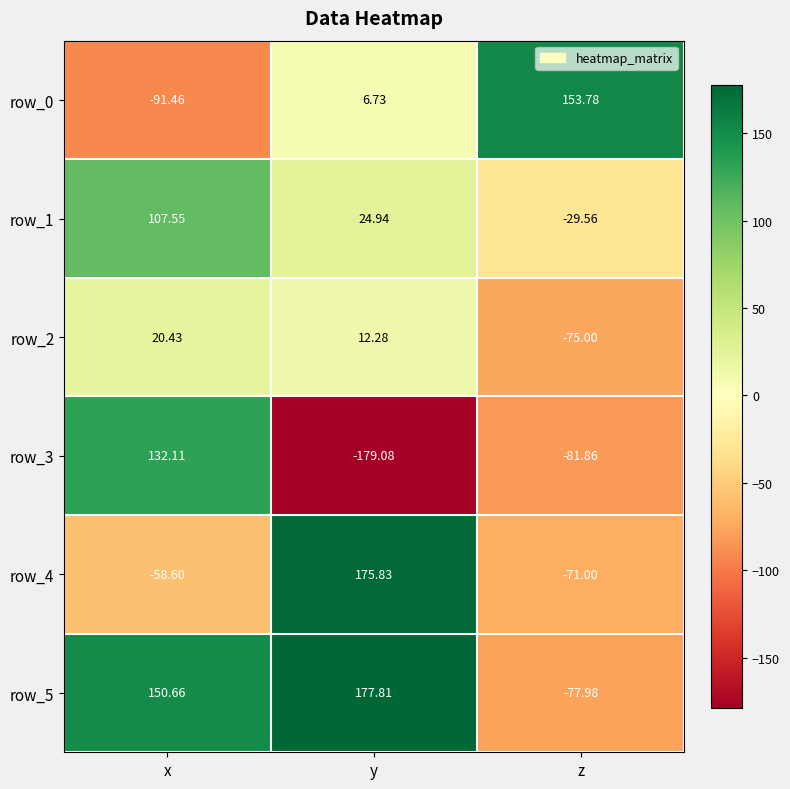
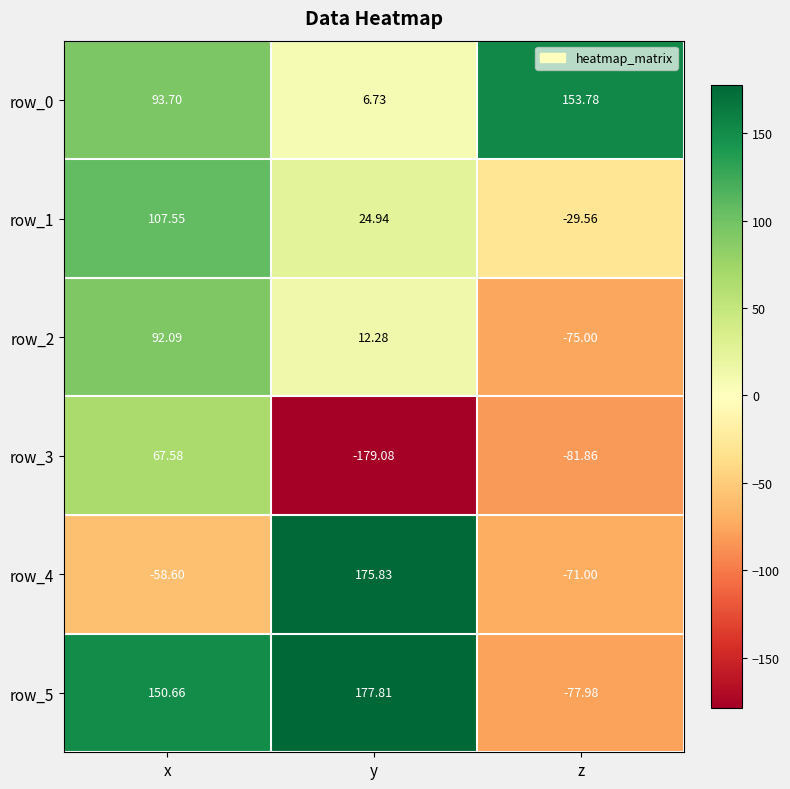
row_0, x: -91.46 -> 93.70
row_2, x: 20.43 -> 92.09
row_3, x: 132.11 -> 67.58
